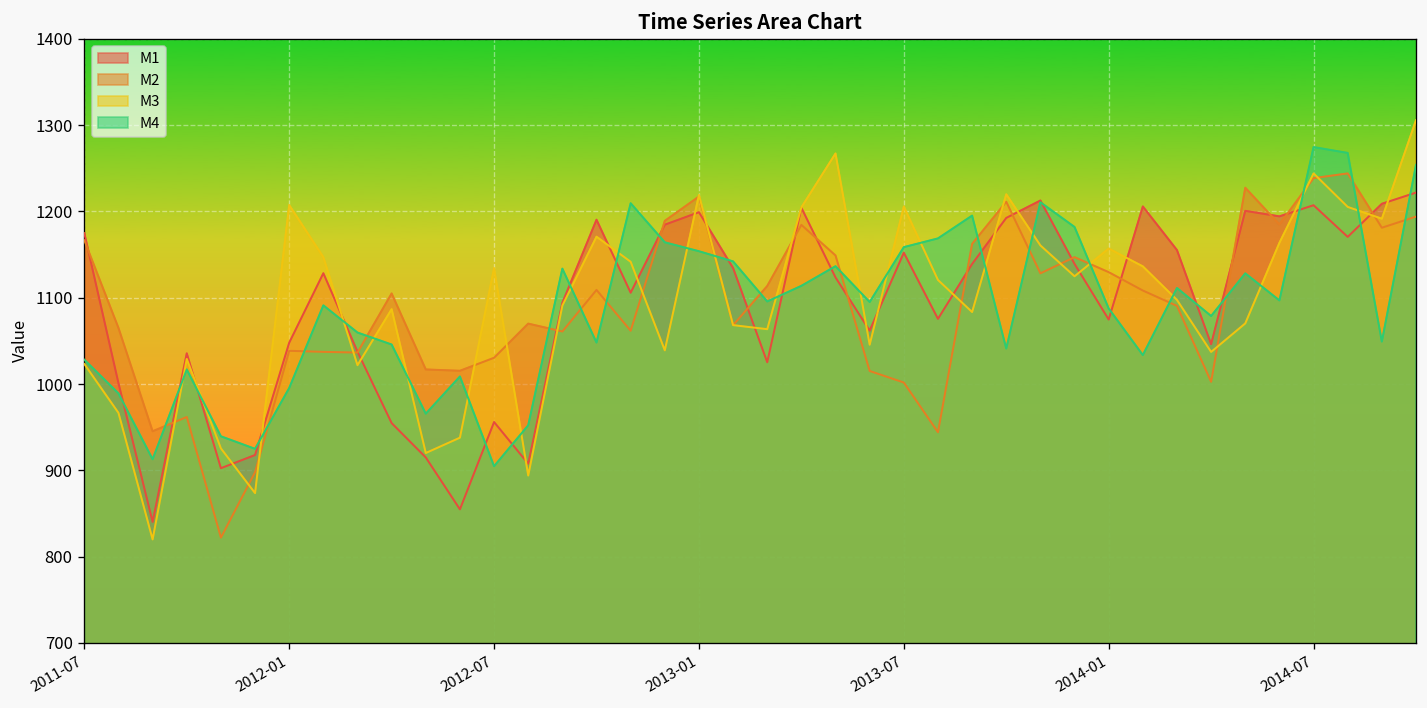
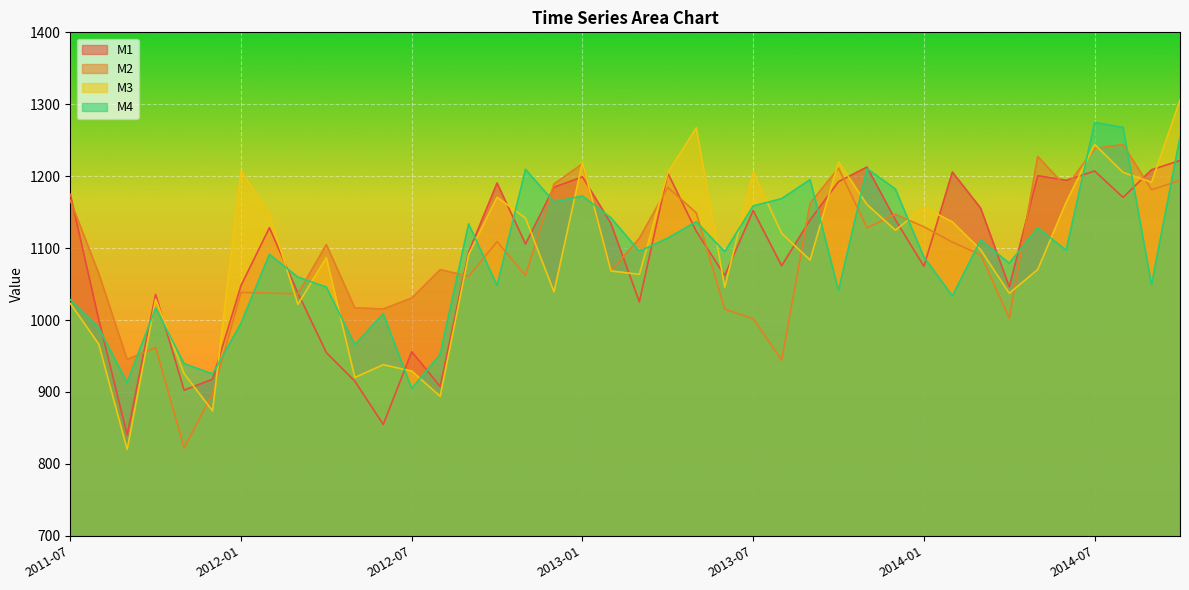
M3, 2012-07: 1130 -> 930
M4, 2013-01: 1150 -> 1170
